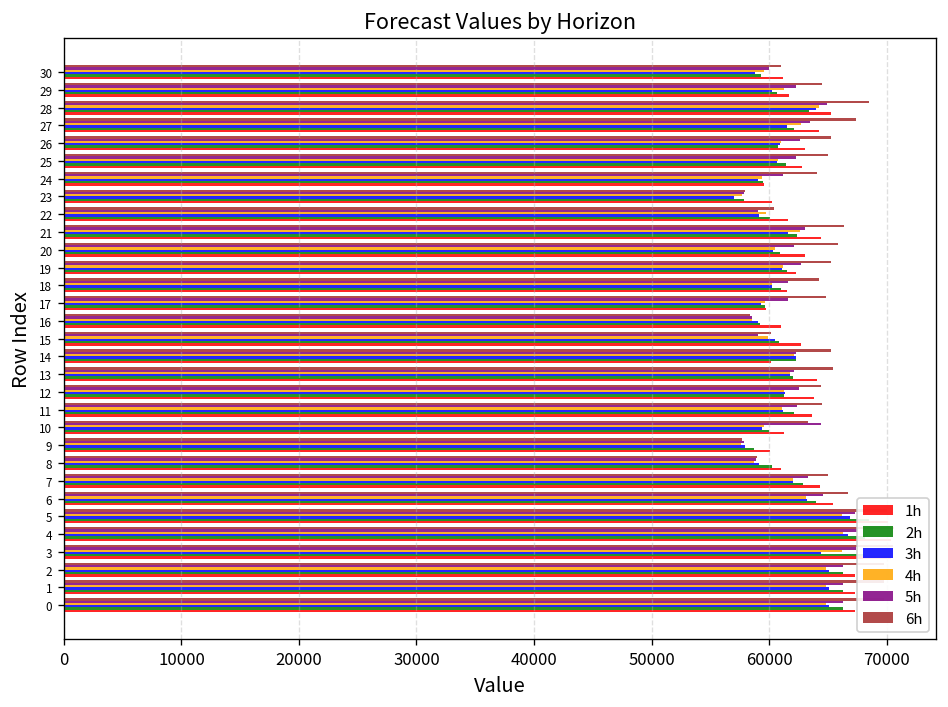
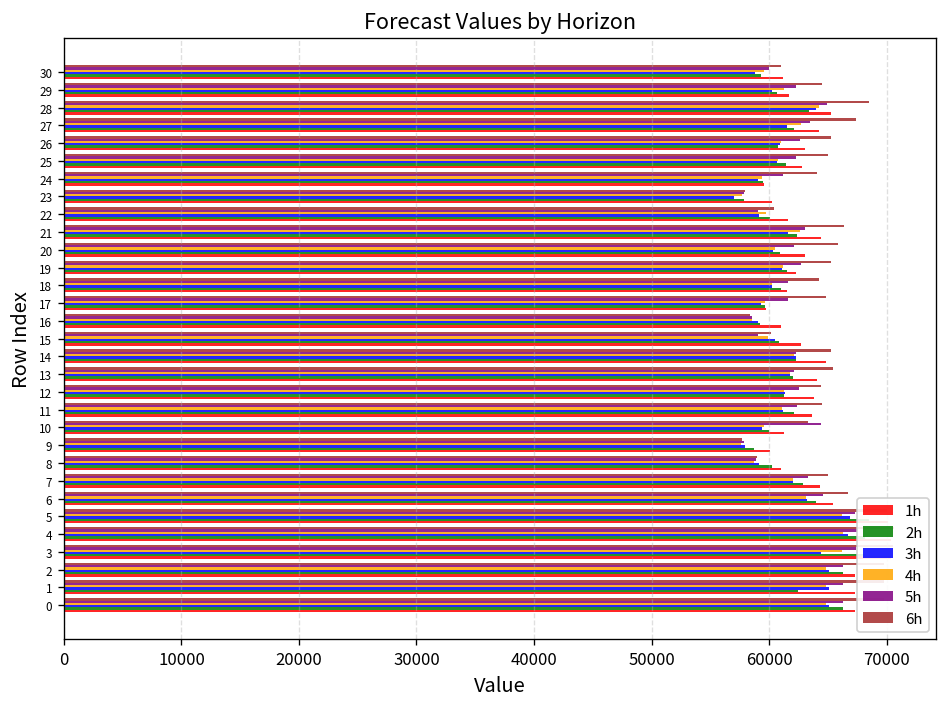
1h, 14: 60000 -> 65000
2h, 1: 66000 -> 62000
